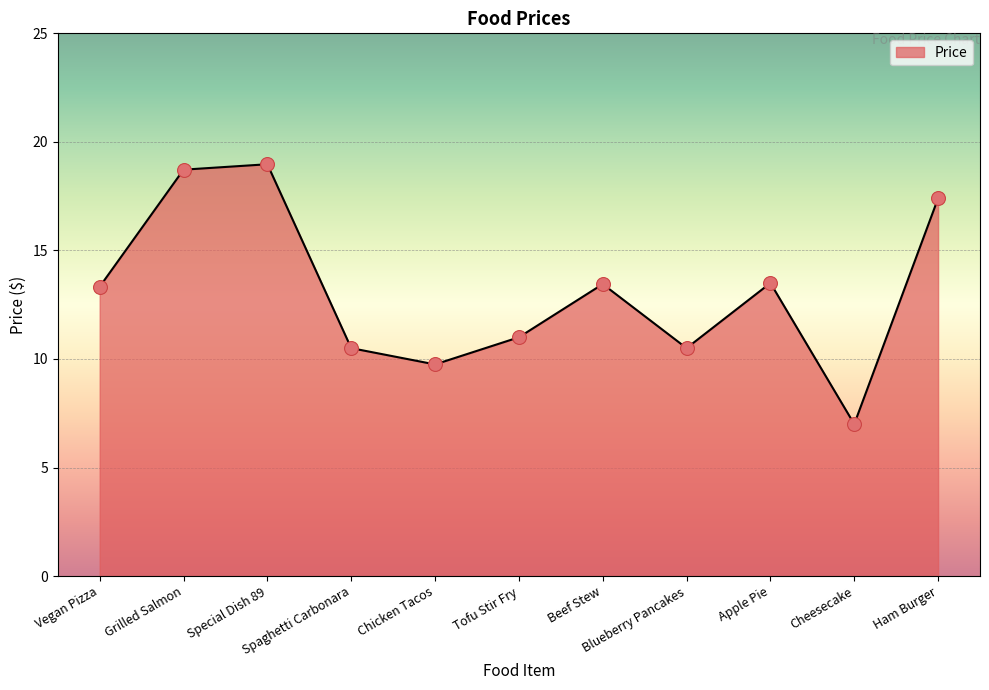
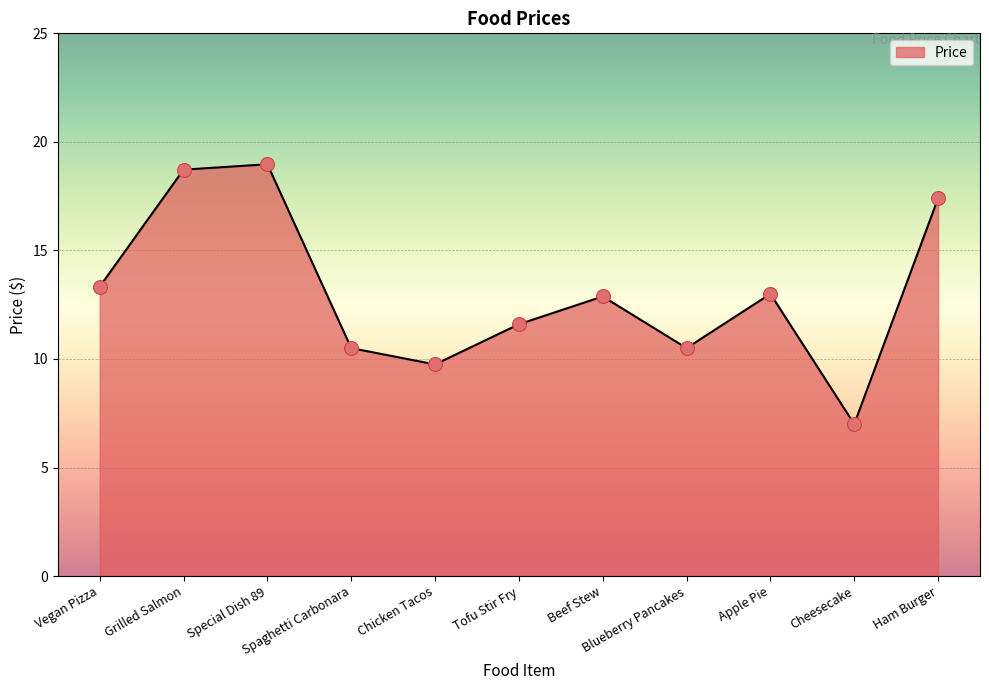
Tofu Stir Fry: 11.0 -> 11.6
Beef Stew: 13.5 -> 12.9
Apple Pie: 13.5 -> 13.0
